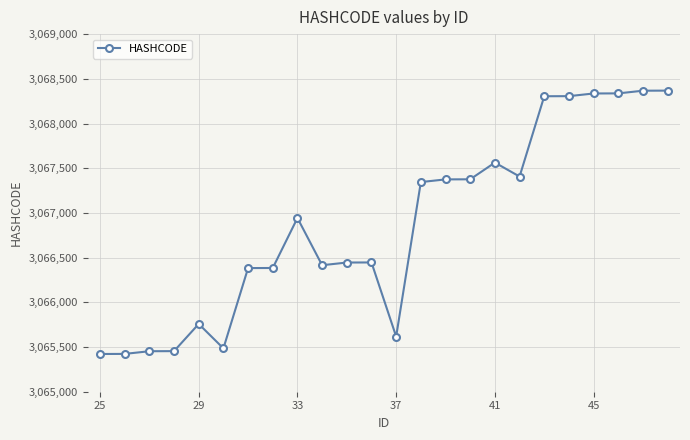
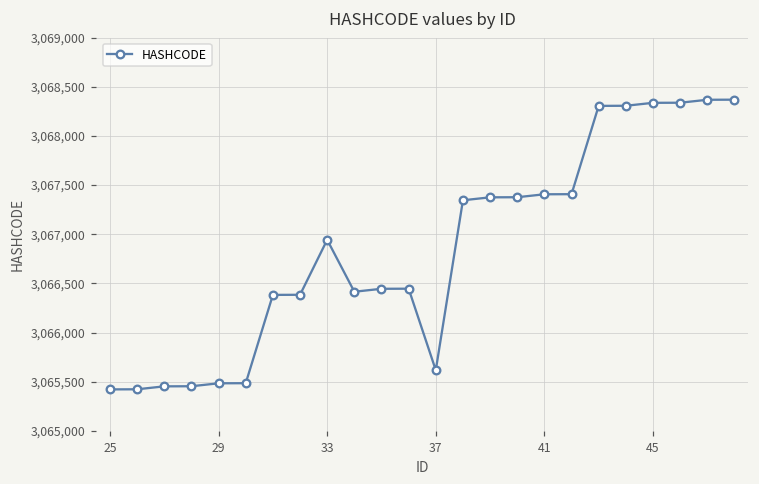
29: 3,065,800 -> 3,065,500
41: 3,067,600 -> 3,067,400
